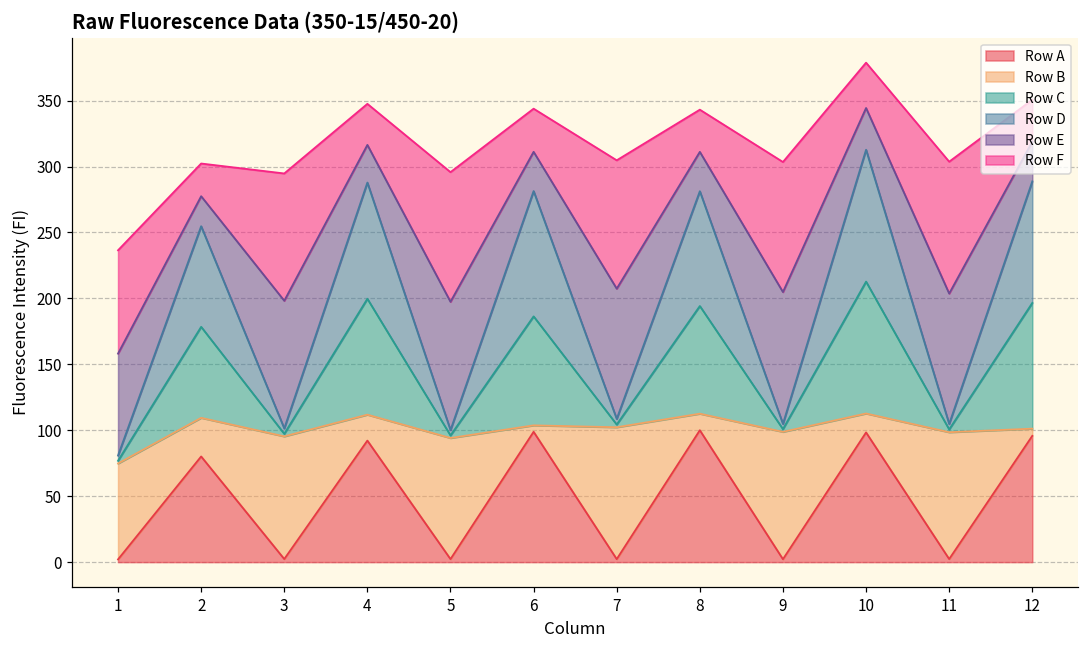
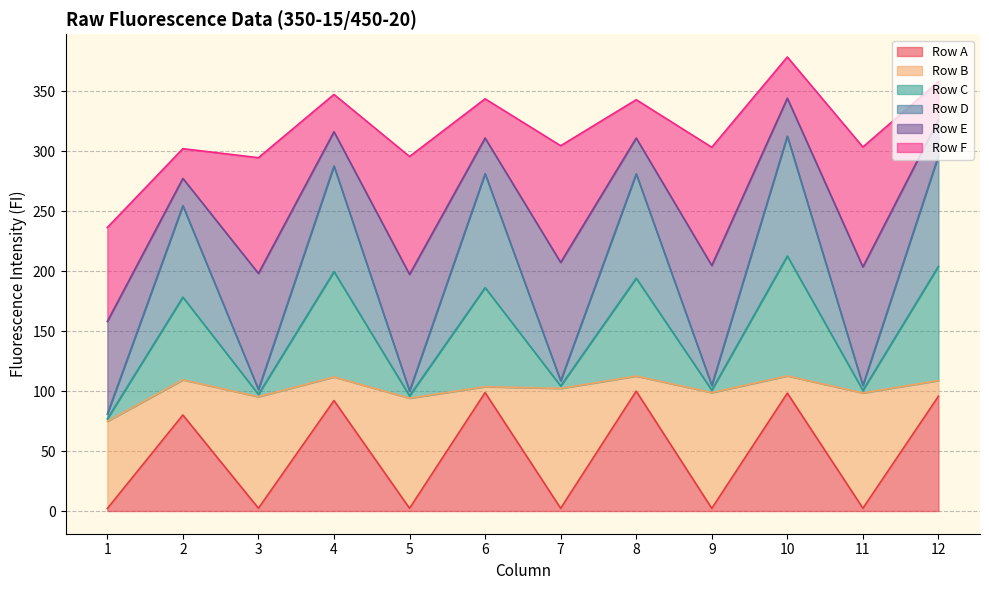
Row B, 12: 5 -> 13
